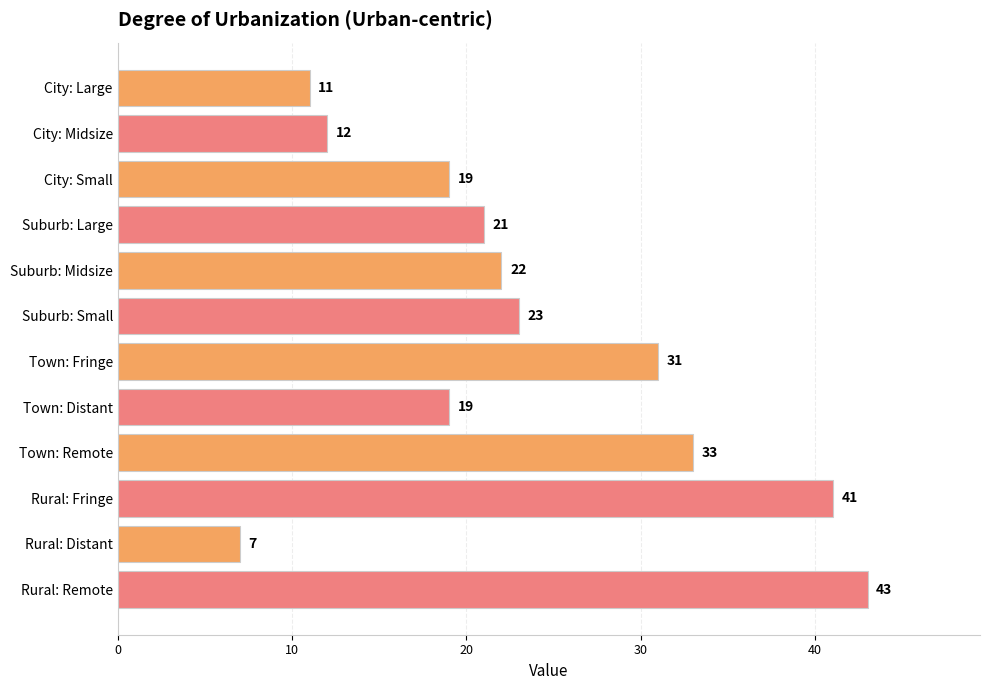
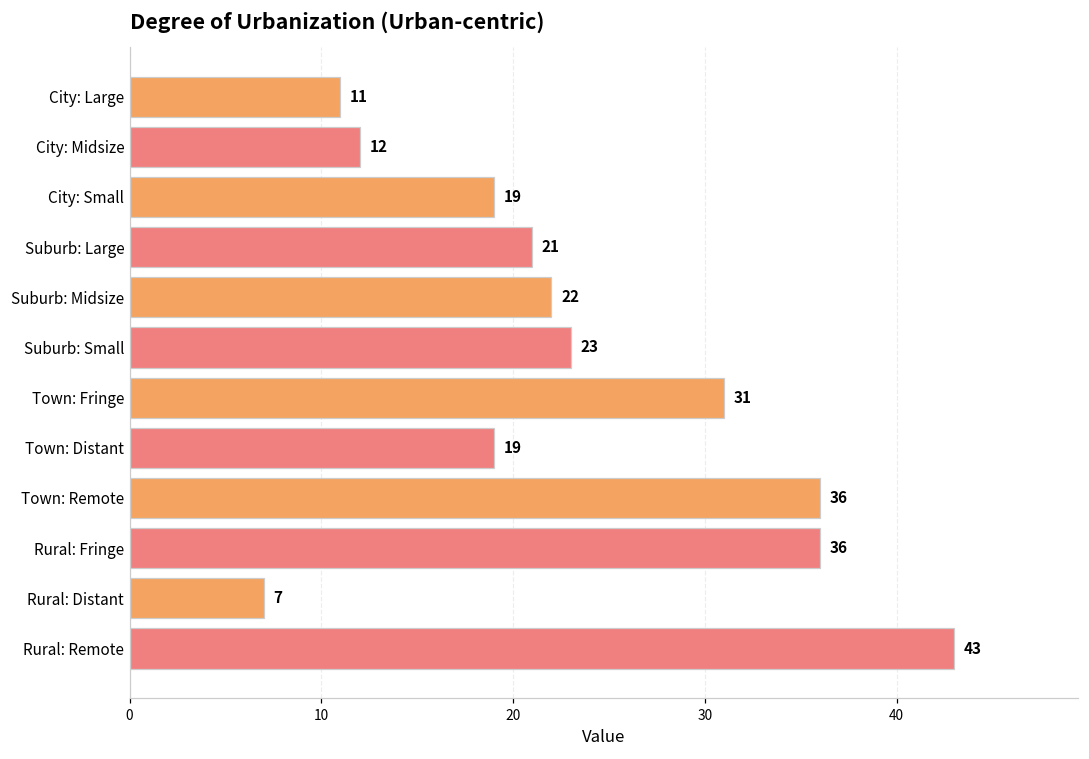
Town: Remote: 33 -> 36
Rural: Fringe: 41 -> 36
